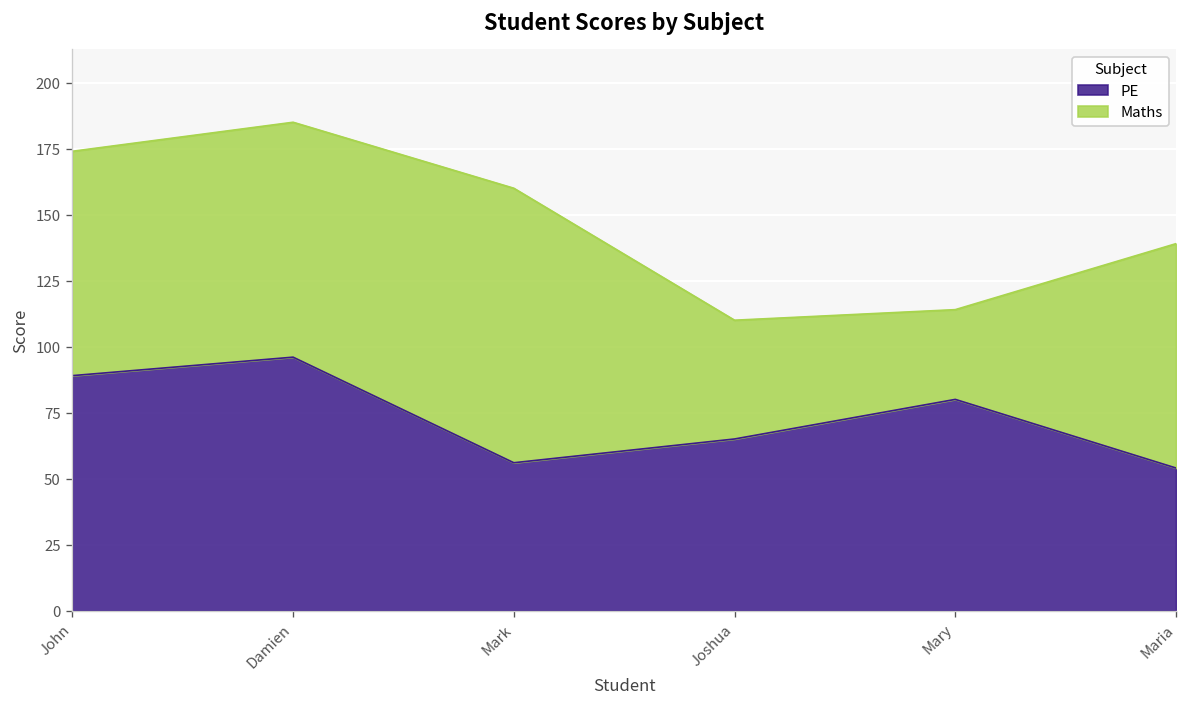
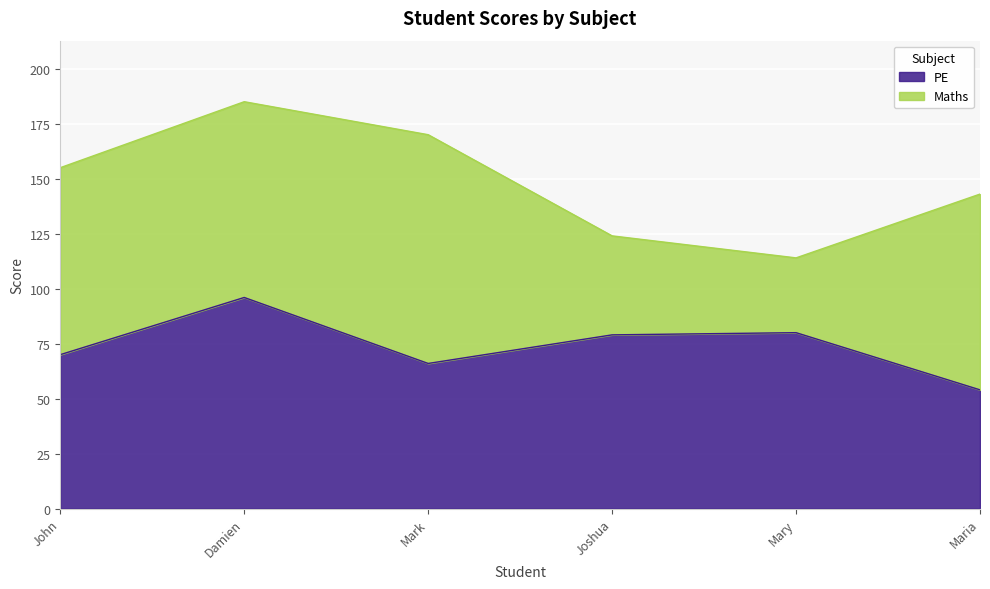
PE, John: 89 -> 70
PE, Mark: 56 -> 66
PE, Joshua: 65 -> 79
Maths, Maria: 85 -> 89
